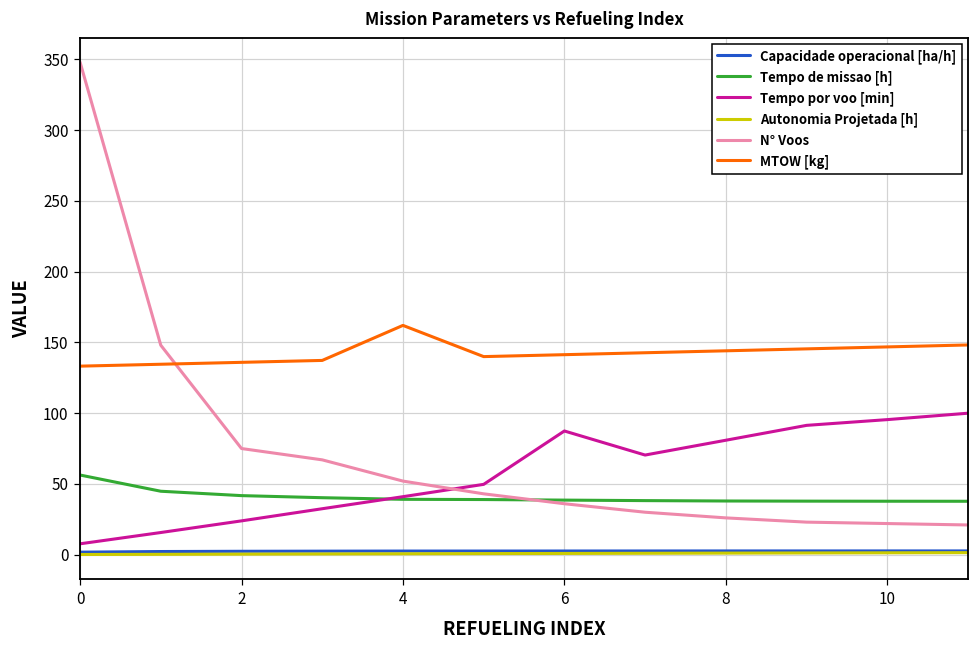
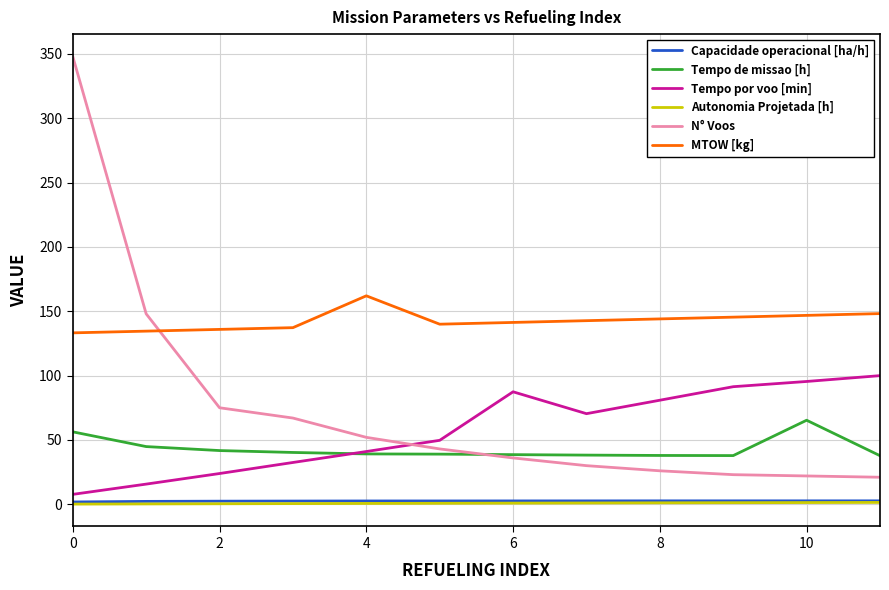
Tempo de missao [h], 10: 38 -> 65
